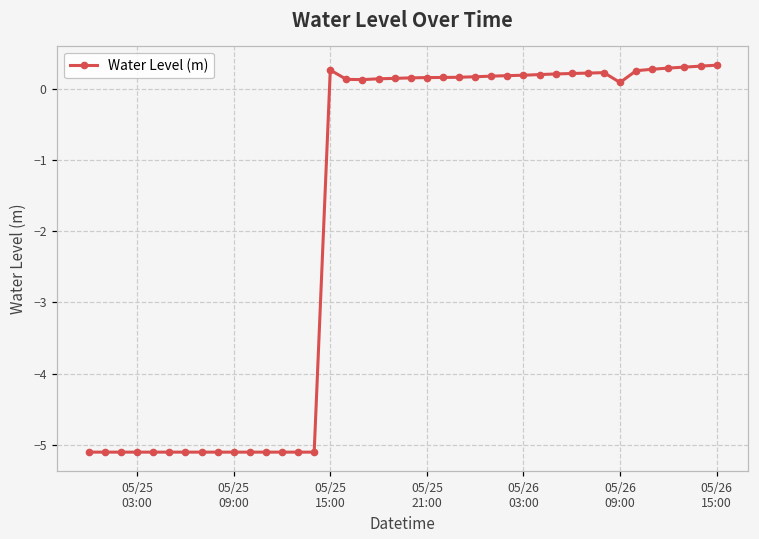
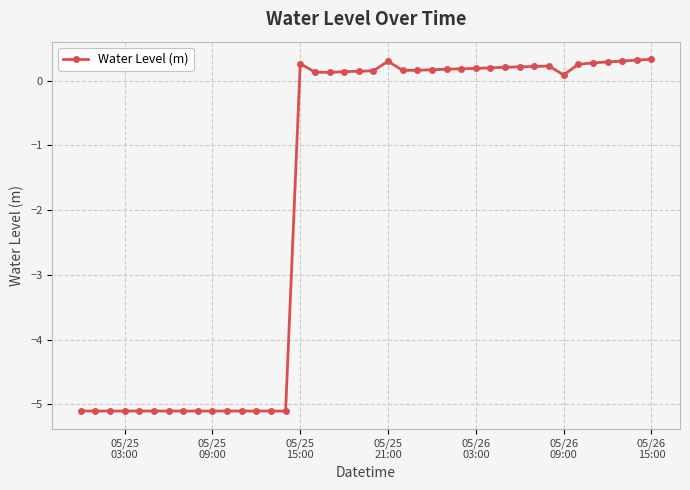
05/25 21:00: 0.2 -> 0.3
